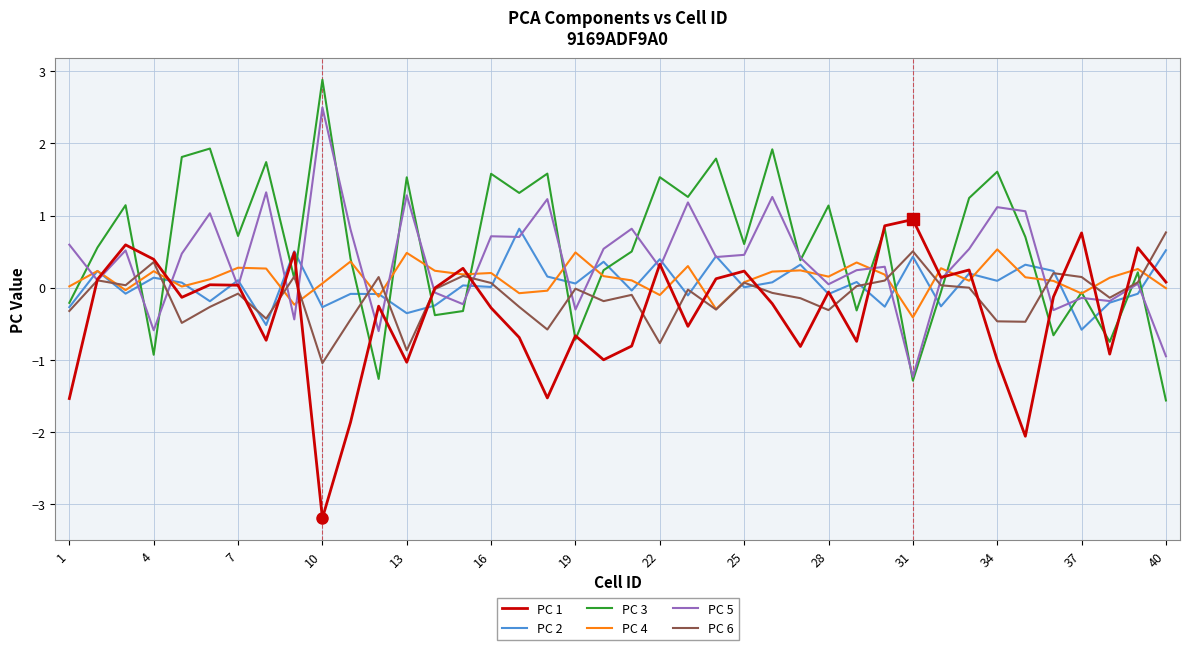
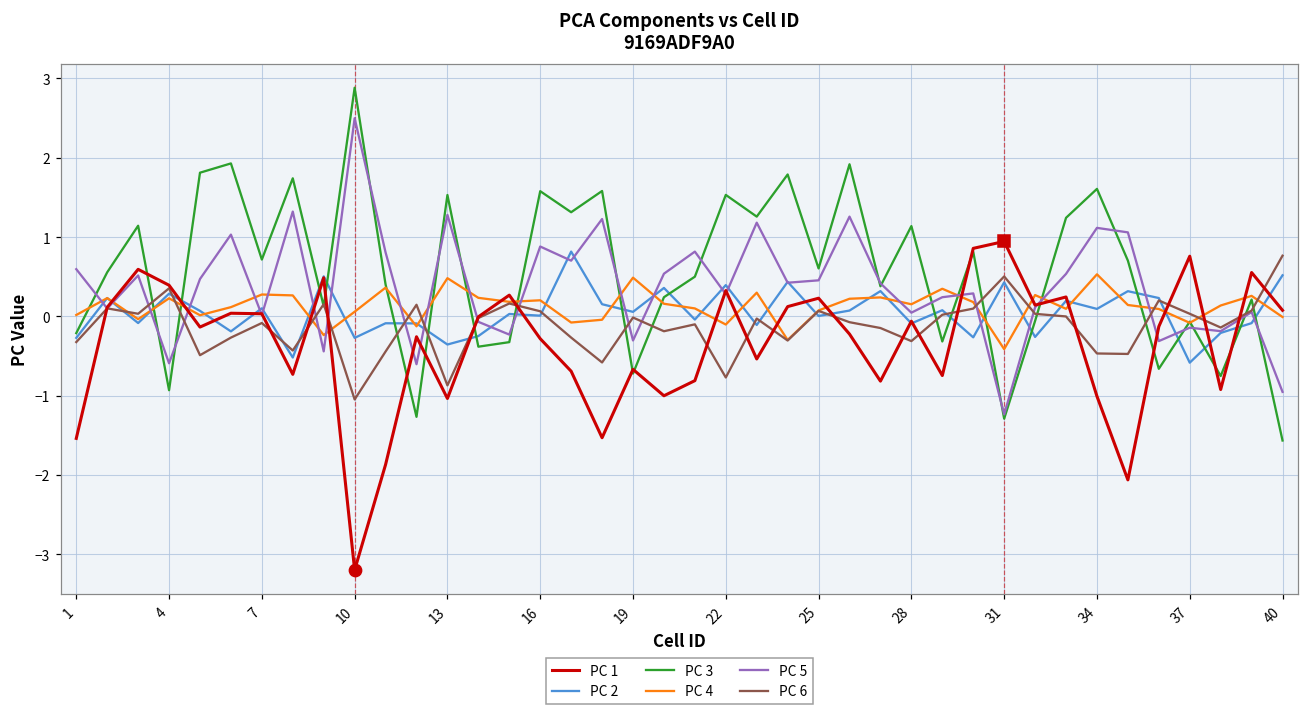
PC 2, 4: 0.1 -> 0.3
PC 5, 16: 0.7 -> 0.9
PC 6, 37: 0.1 -> 0.0
